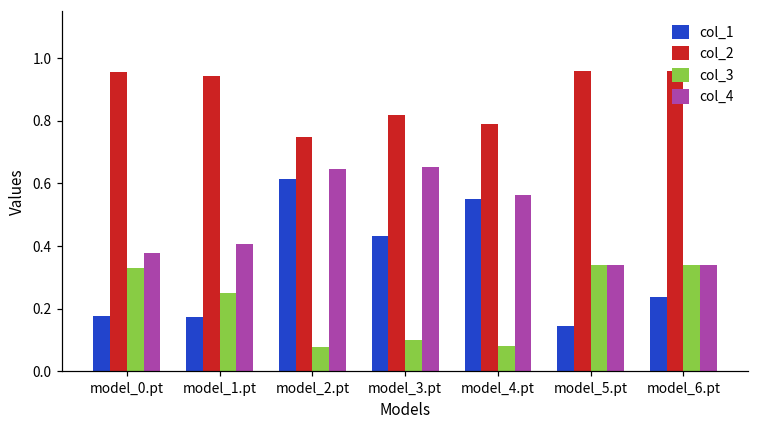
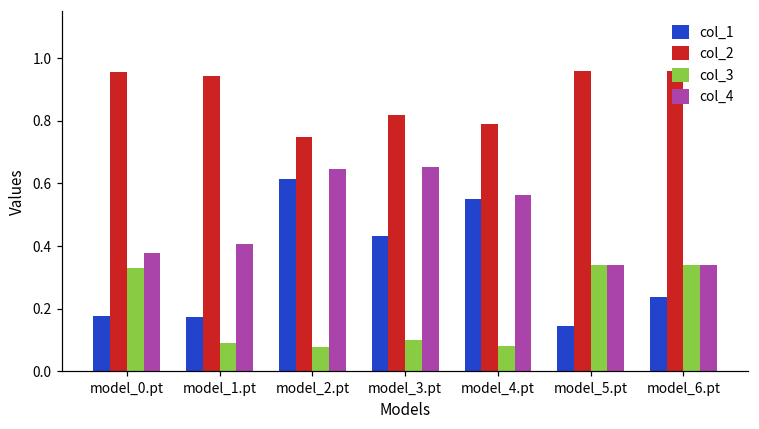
col_3, model_1.pt: 0.25 -> 0.09
